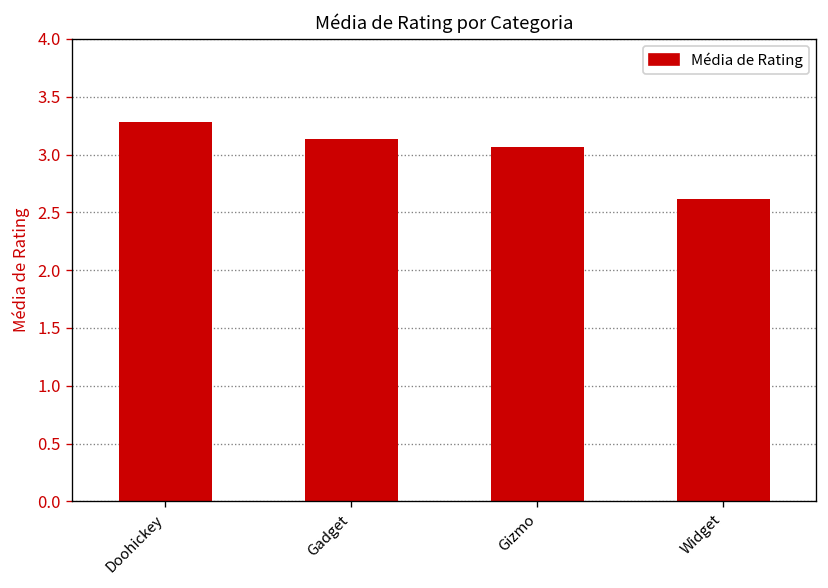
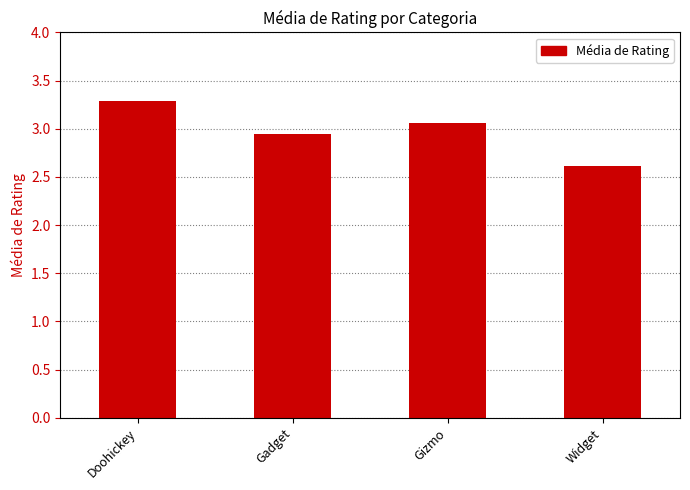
Gadget: 3.1 -> 2.9
